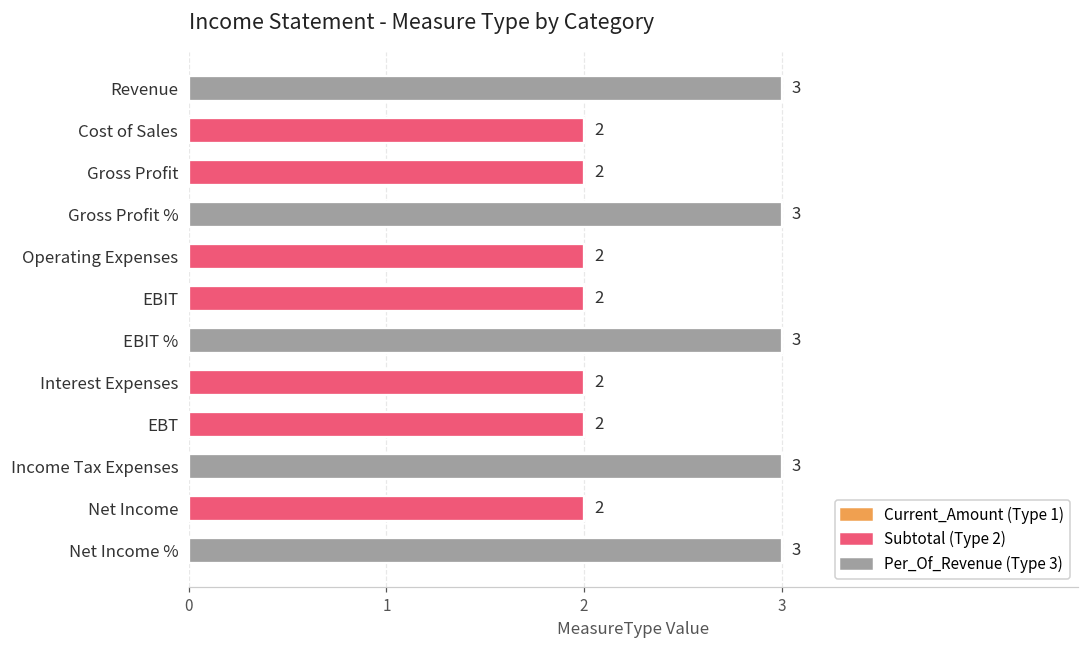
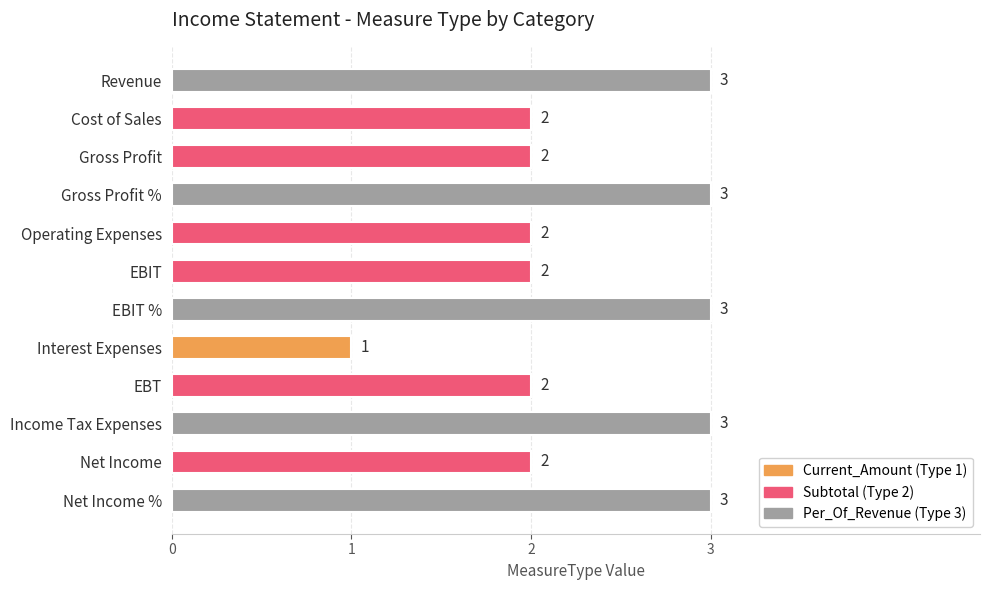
Interest Expenses: 2 -> 1
